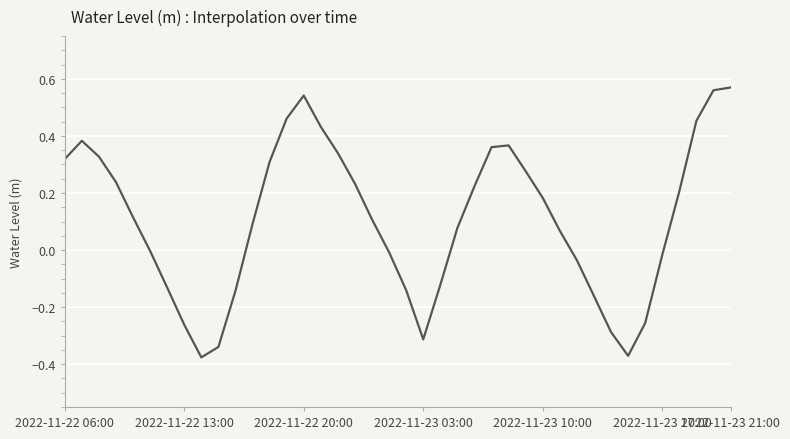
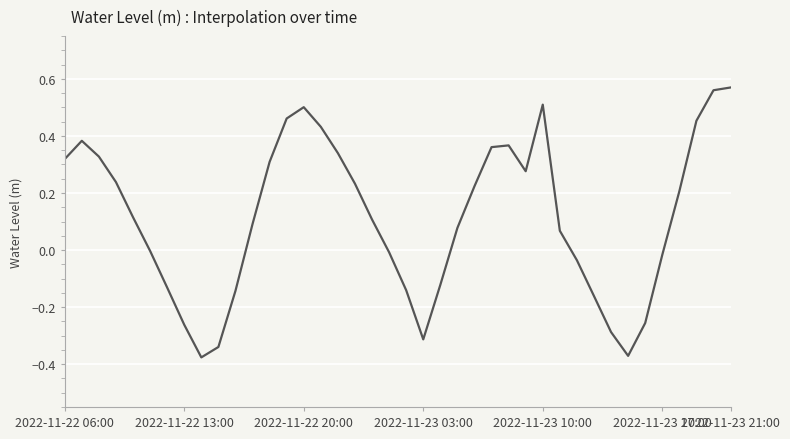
2022-11-22 20:00: 0.54 -> 0.50
2022-11-23 10:00: 0.18 -> 0.51
